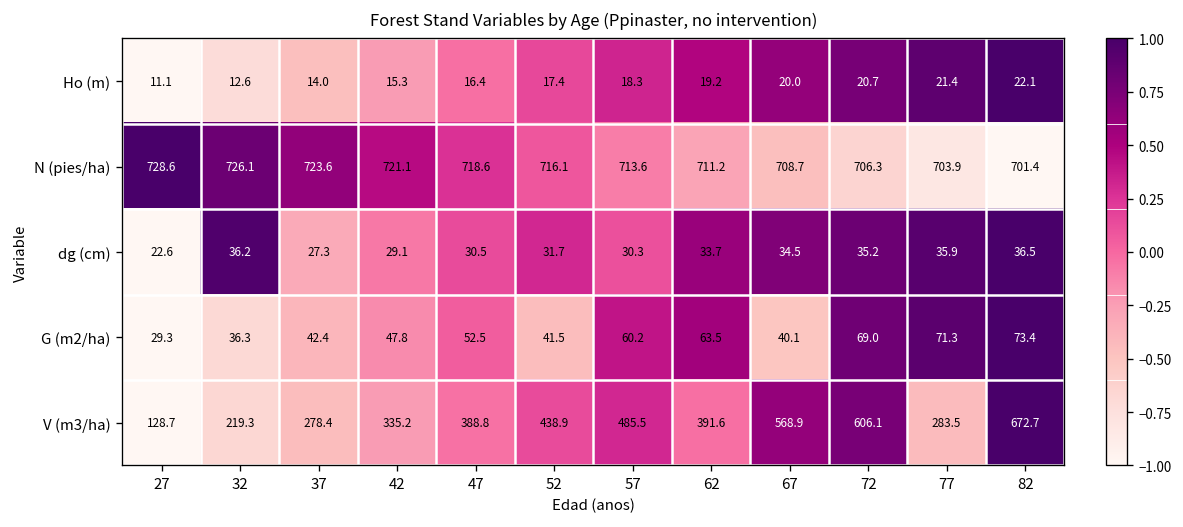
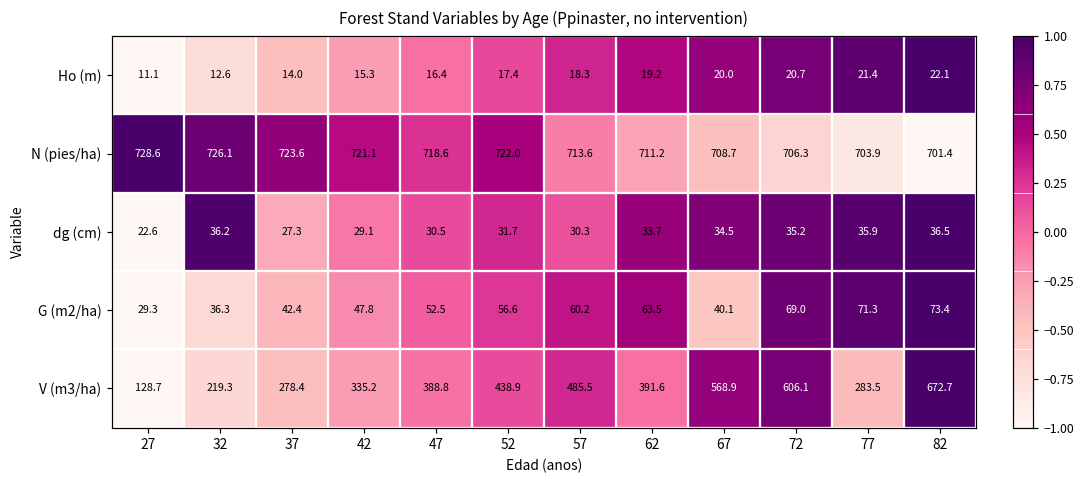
N (pies/ha), 52: 716.1 -> 722.0
G (m2/ha), 52: 41.5 -> 56.6
